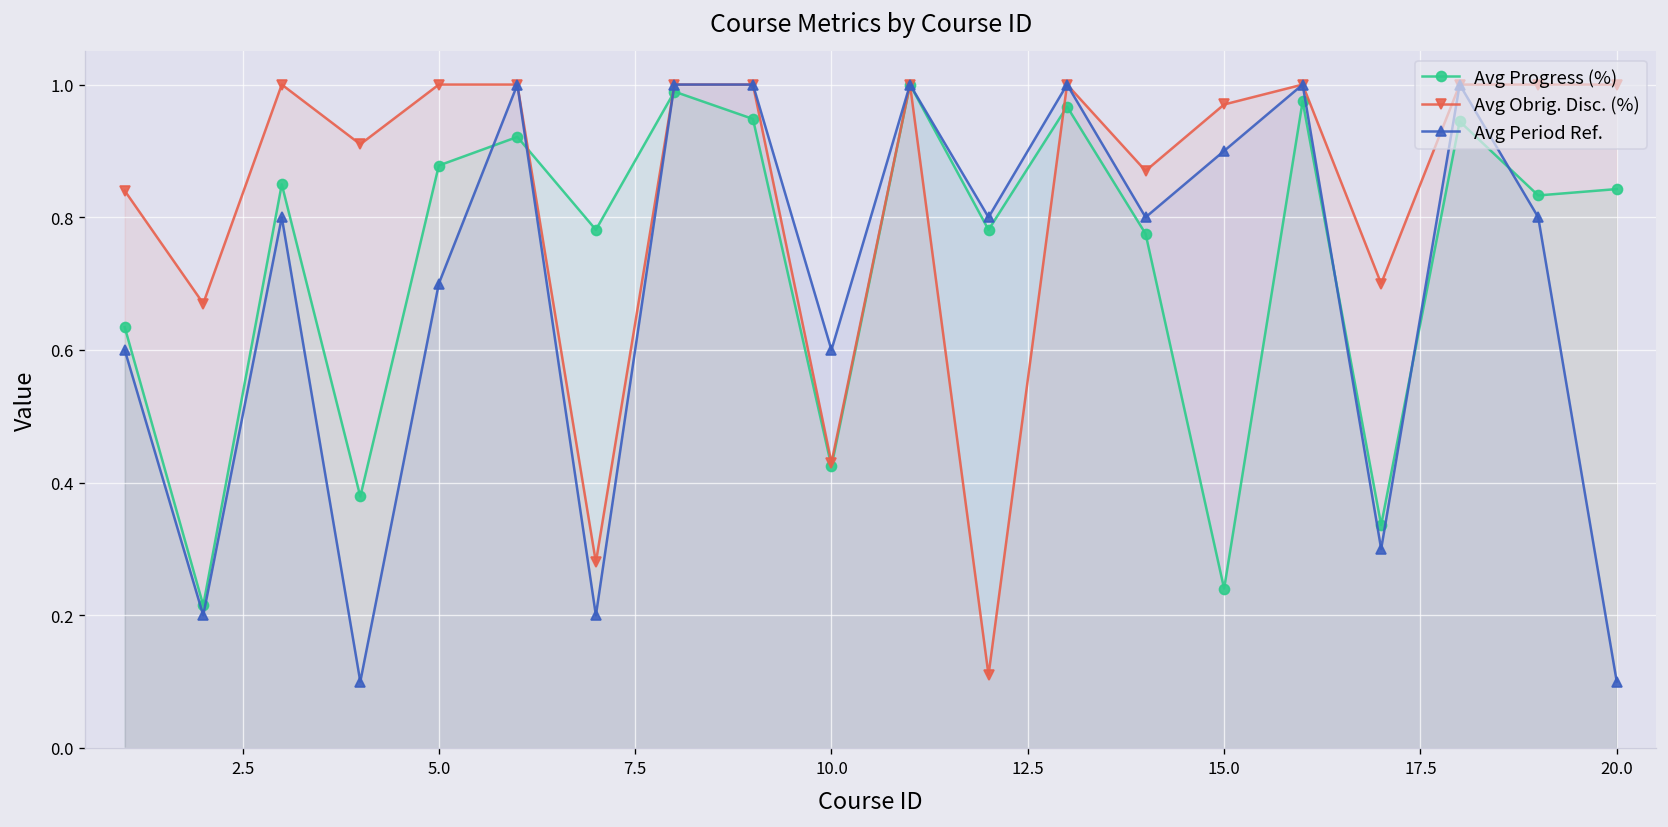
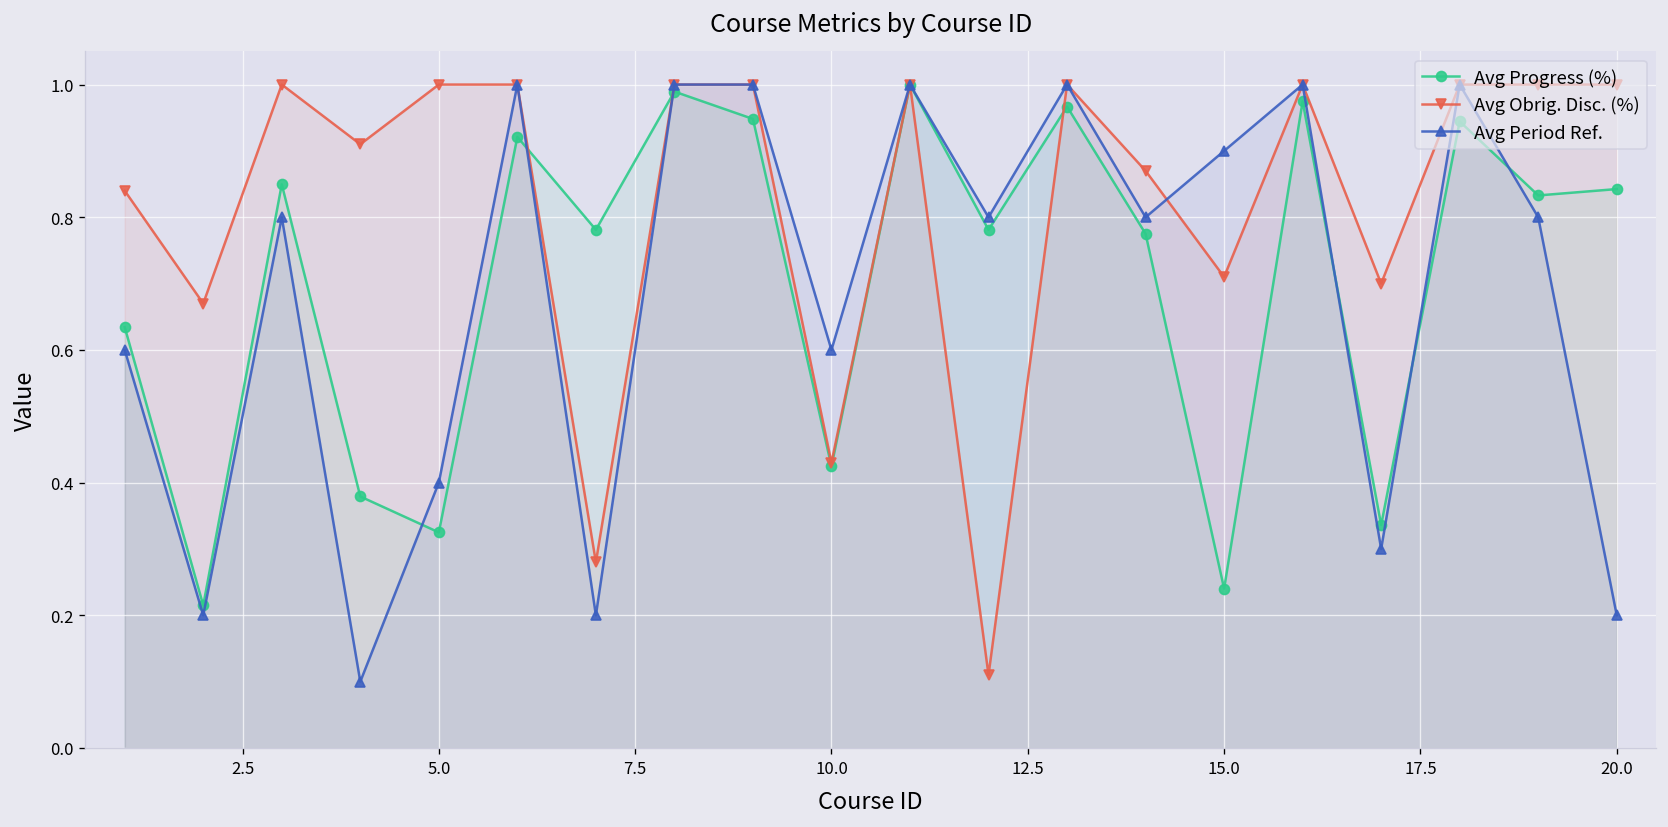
Avg Progress (%), 5.0: 0.88 -> 0.33
Avg Period Ref., 5.0: 0.70 -> 0.40
Avg Obrig. Disc. (%), 15.0: 0.97 -> 0.71
Avg Period Ref., 20.0: 0.10 -> 0.20
